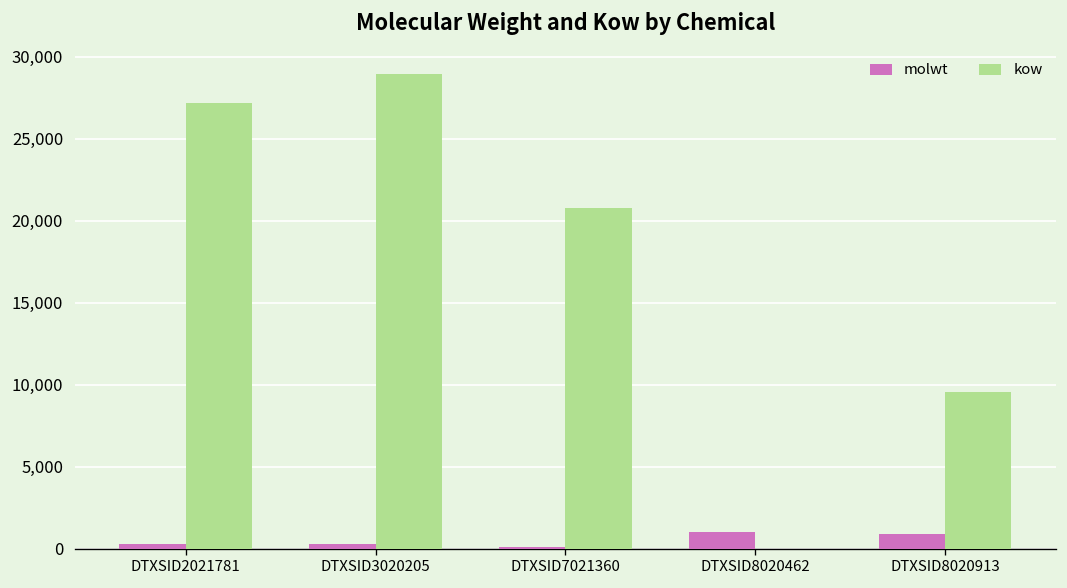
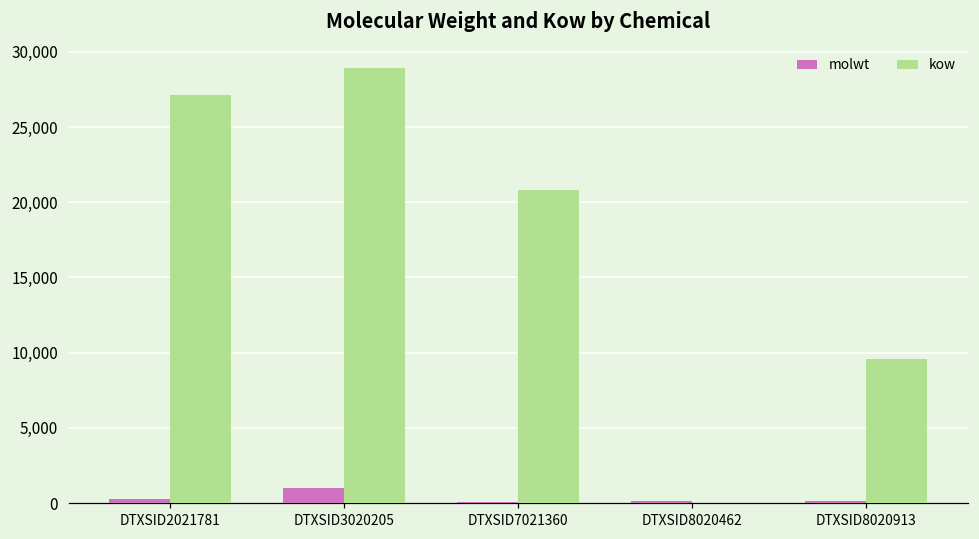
molwt, DTXSID3020205: 300 -> 1,000
molwt, DTXSID8020462: 1,000 -> 100
molwt, DTXSID8020913: 900 -> 100
